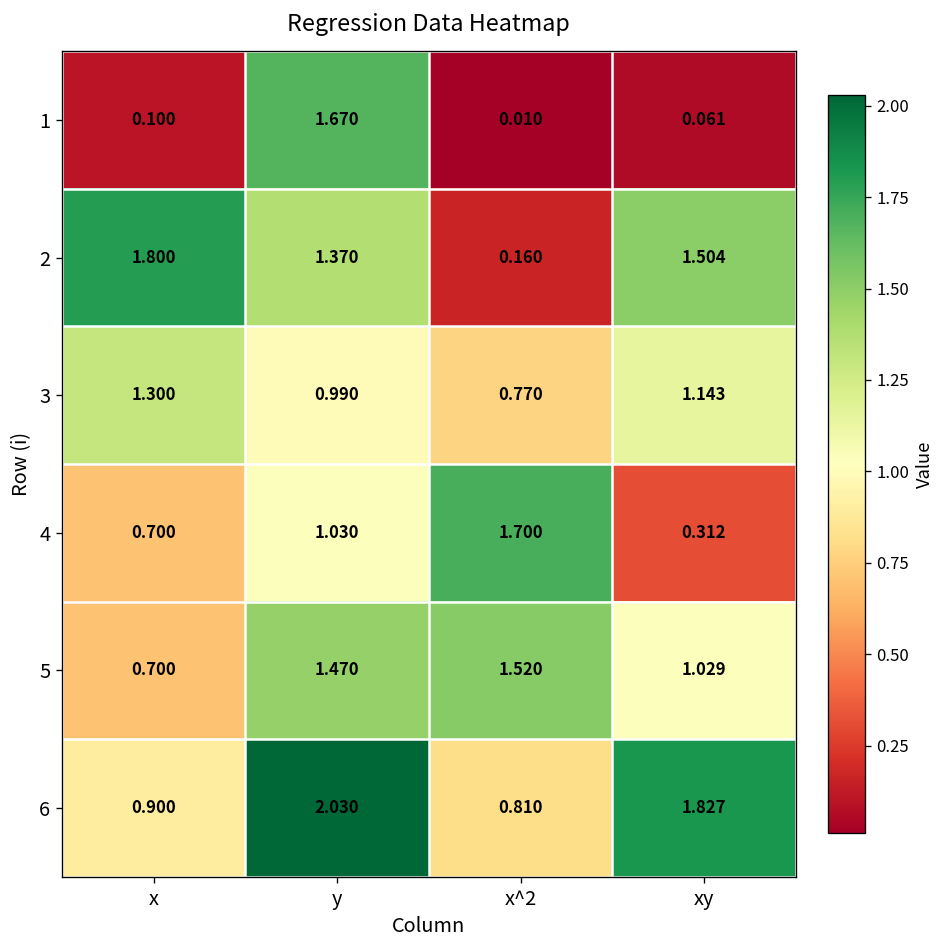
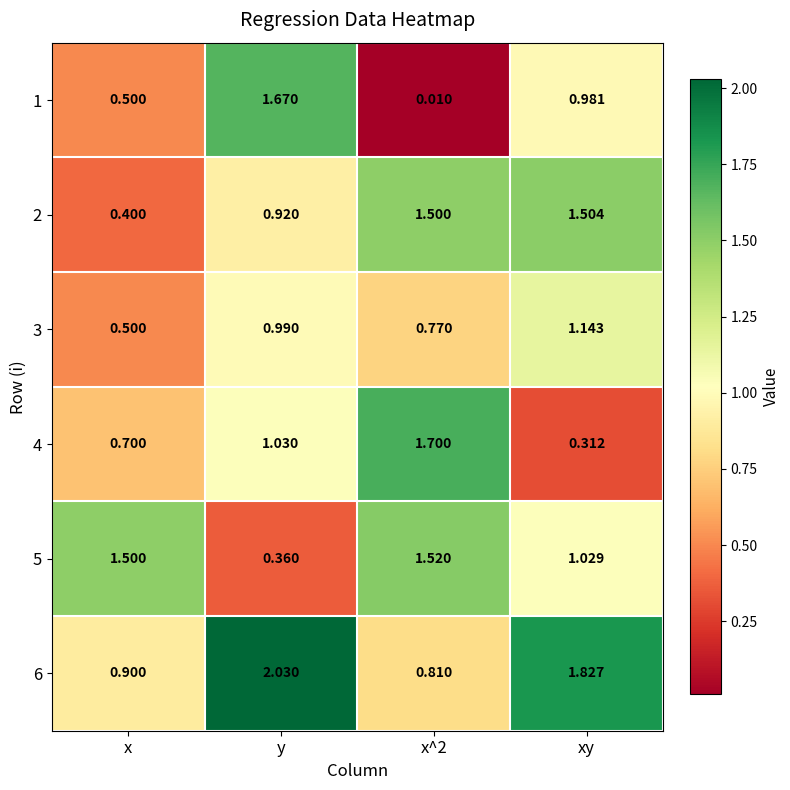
1, x: 0.100 -> 0.500
1, xy: 0.061 -> 0.981
2, x: 1.800 -> 0.400
2, y: 1.370 -> 0.920
2, x^2: 0.160 -> 1.500
3, x: 1.300 -> 0.500
5, x: 0.700 -> 1.500
5, y: 1.470 -> 0.360
